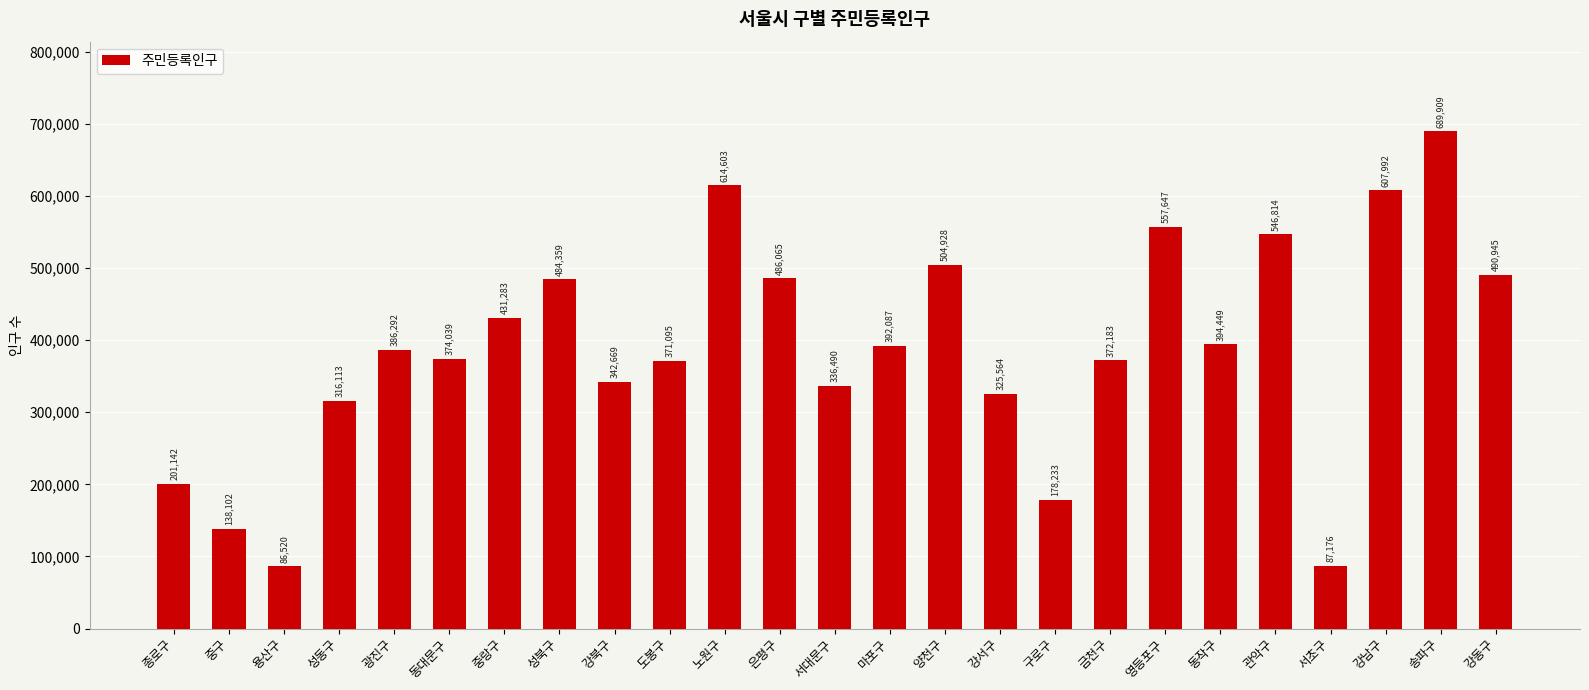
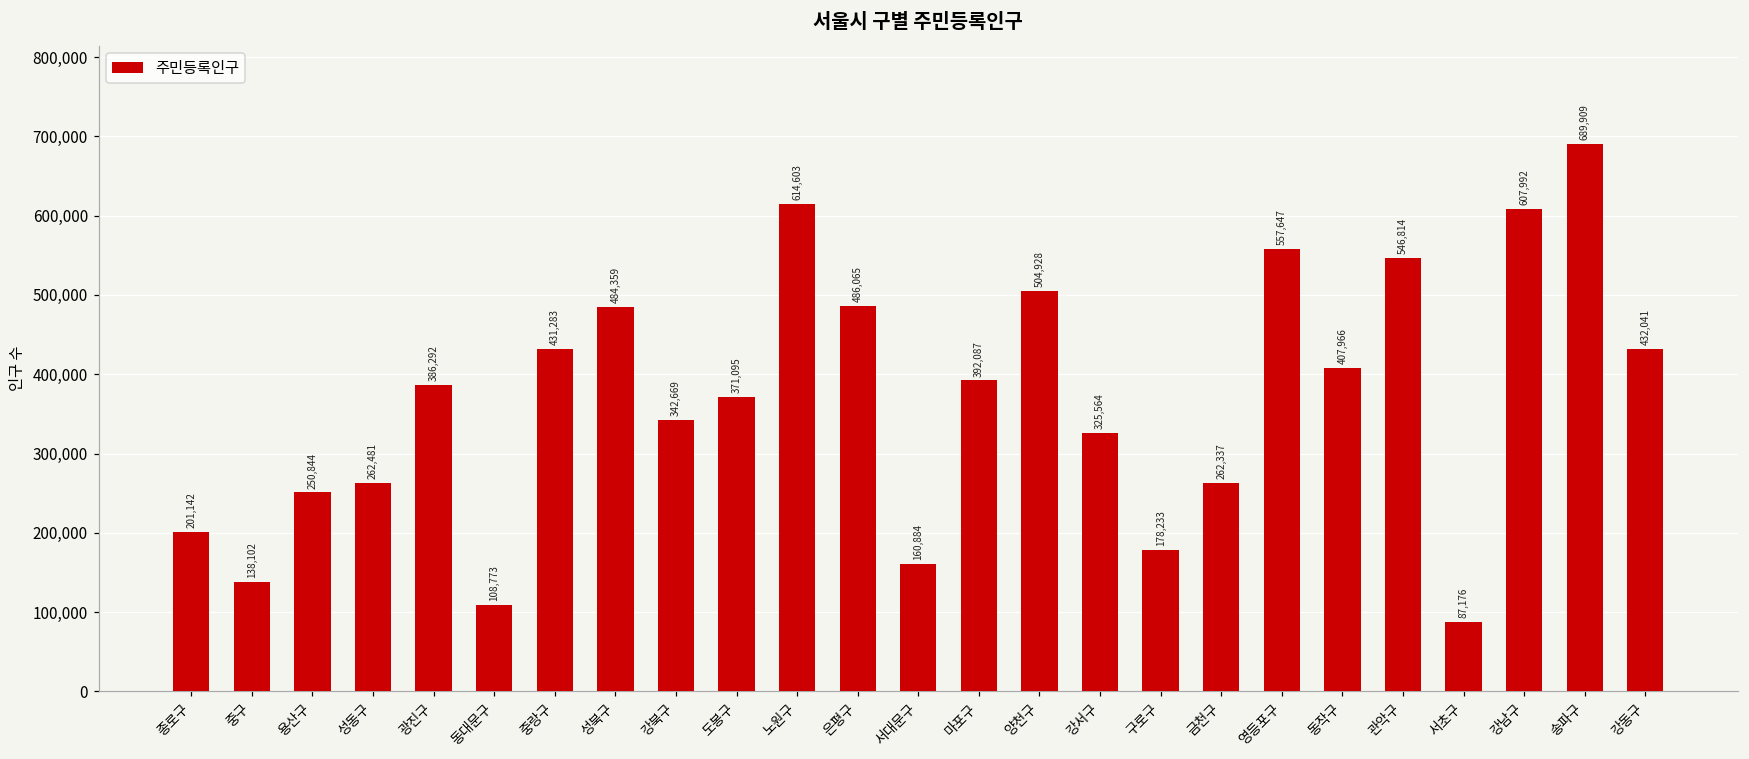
용산구: 86,520 -> 250,844
성동구: 316,113 -> 262,481
동대문구: 374,039 -> 108,773
서대문구: 336,490 -> 160,884
금천구: 372,183 -> 262,337
동작구: 394,449 -> 407,966
강동구: 490,945 -> 432,041
